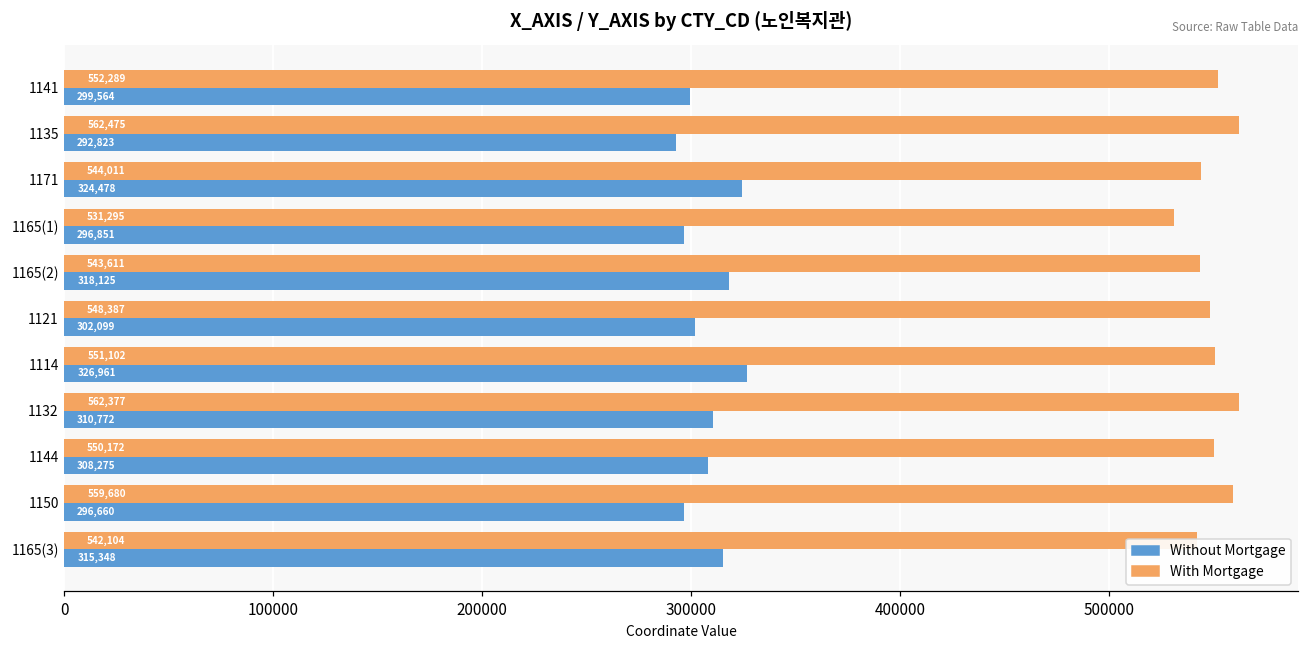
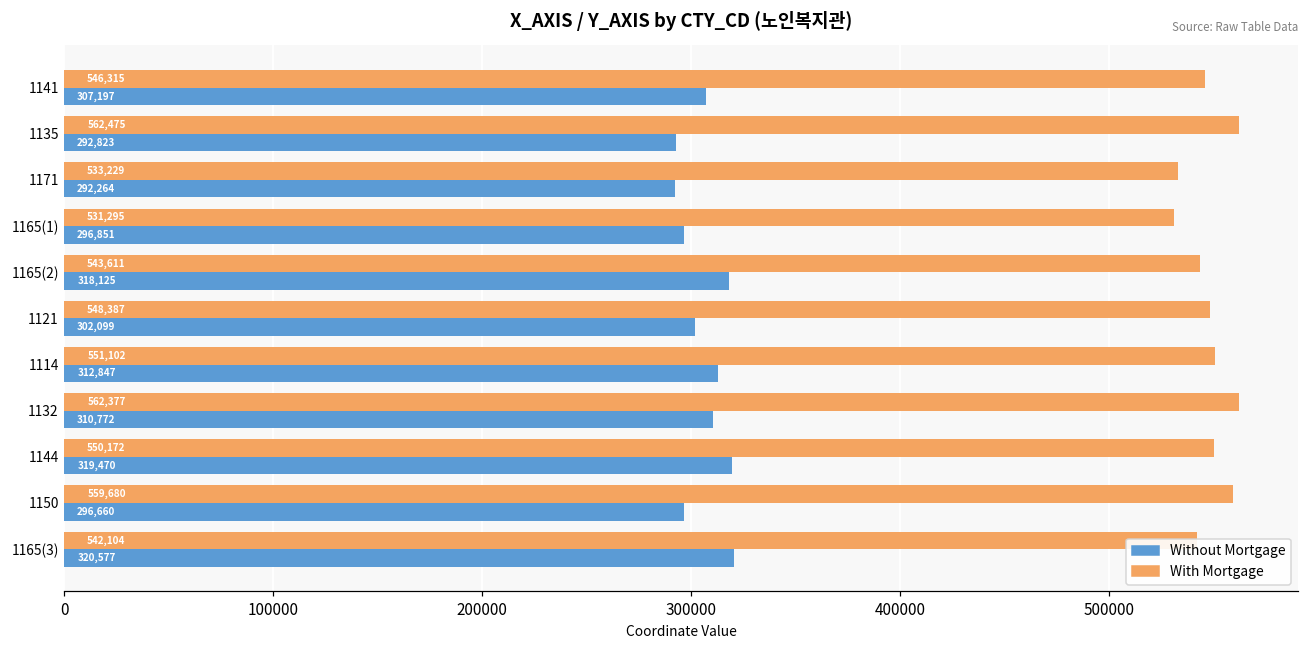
With Mortgage, 1141: 552,289 -> 546,315
Without Mortgage, 1141: 299,564 -> 307,197
With Mortgage, 1171: 544,011 -> 533,229
Without Mortgage, 1171: 324,478 -> 292,264
Without Mortgage, 1114: 326,961 -> 312,847
Without Mortgage, 1144: 308,275 -> 319,470
Without Mortgage, 1165(3): 315,348 -> 320,577
